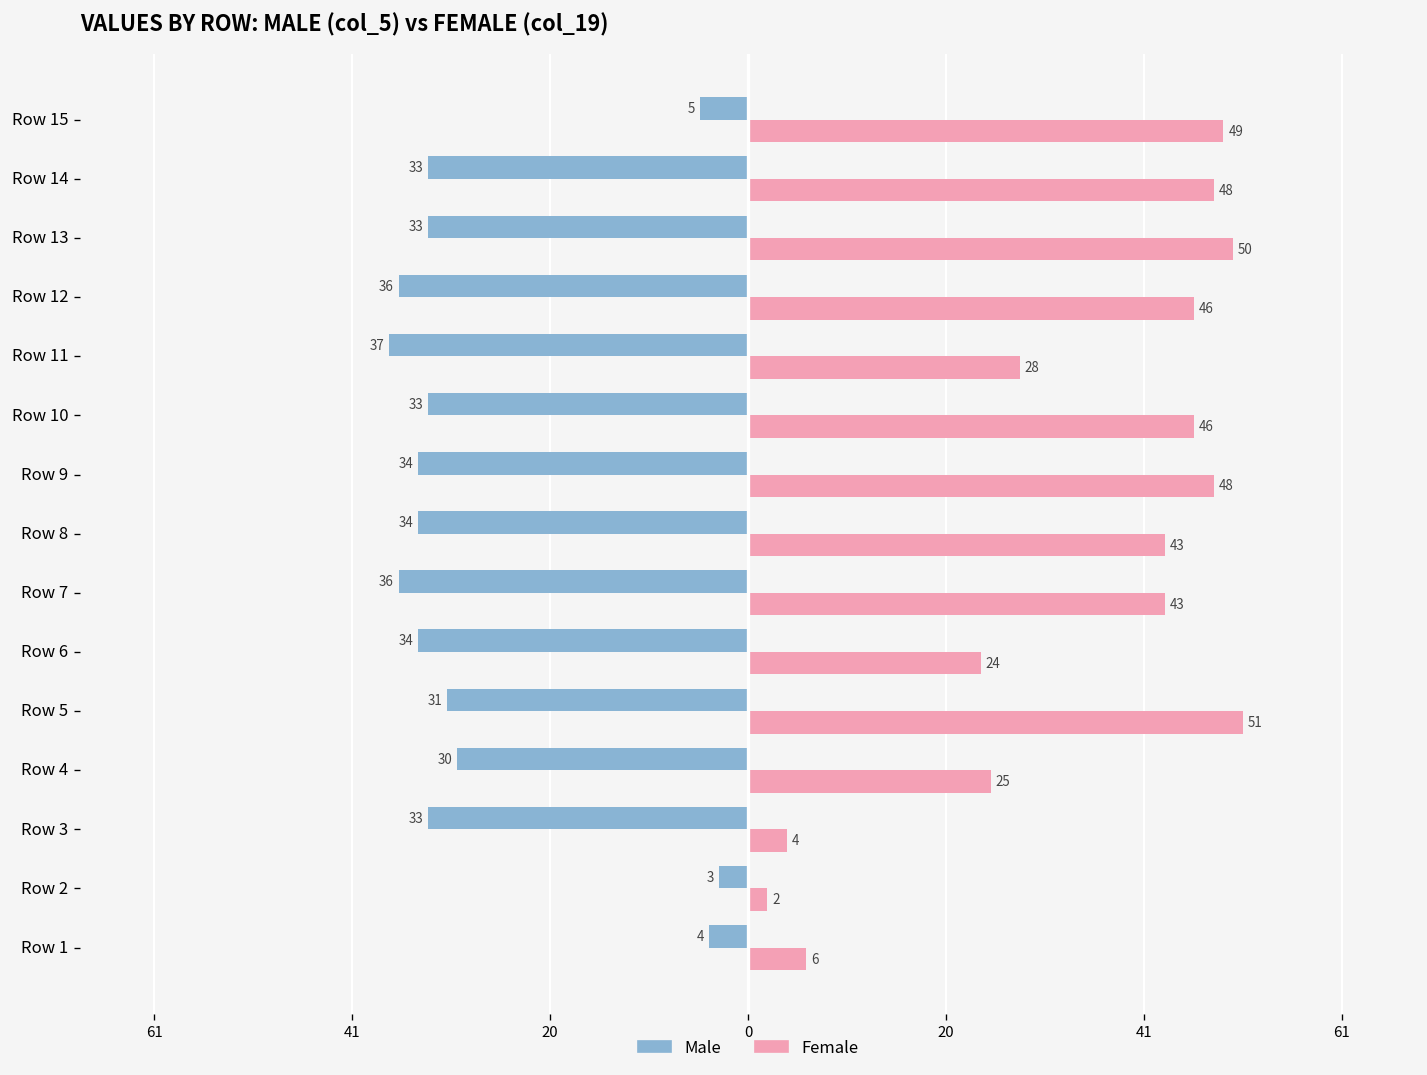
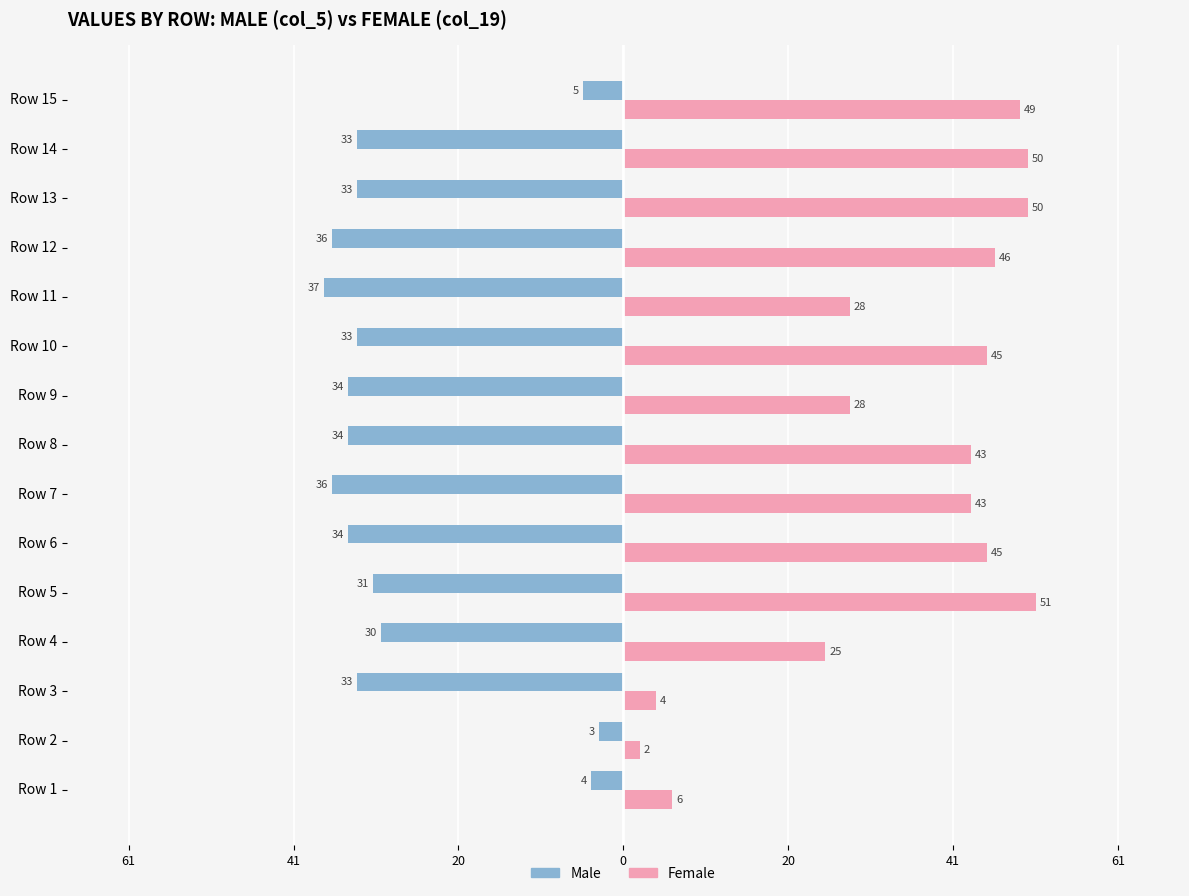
Female, Row 14: 48 -> 50
Female, Row 10: 46 -> 45
Female, Row 9: 48 -> 28
Female, Row 6: 24 -> 45
